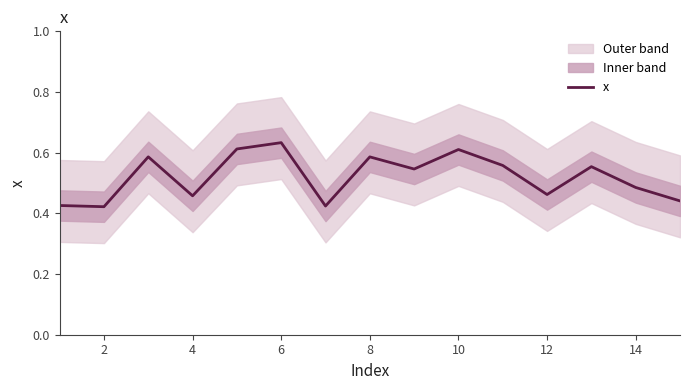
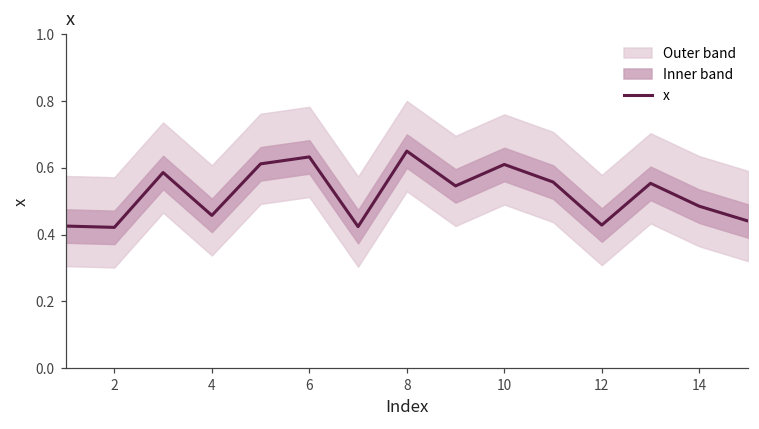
x, 8: 0.59 -> 0.65
x, 12: 0.46 -> 0.43
